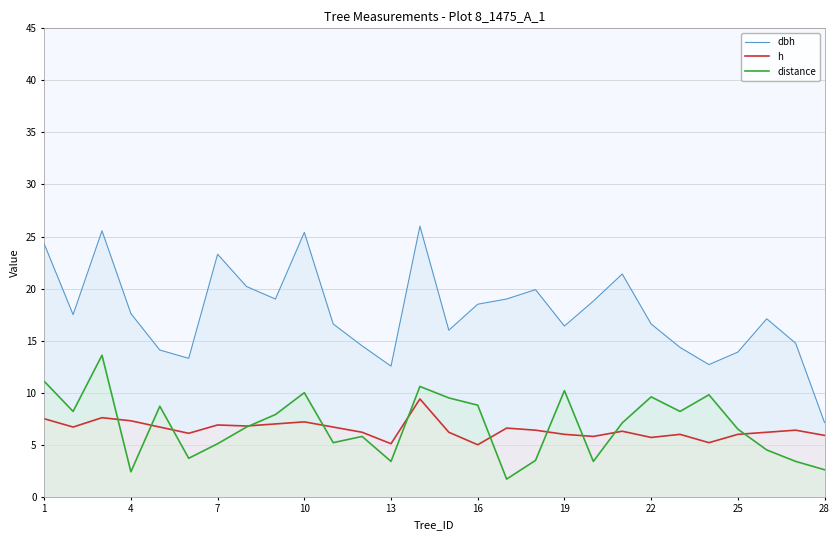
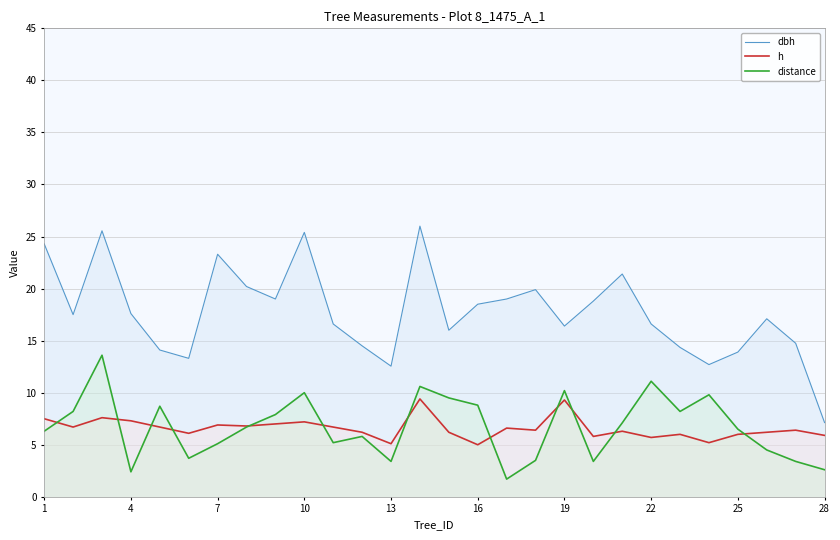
distance, 1: 11.1 -> 6.3
h, 19: 6.0 -> 9.3
distance, 22: 9.6 -> 11.1
